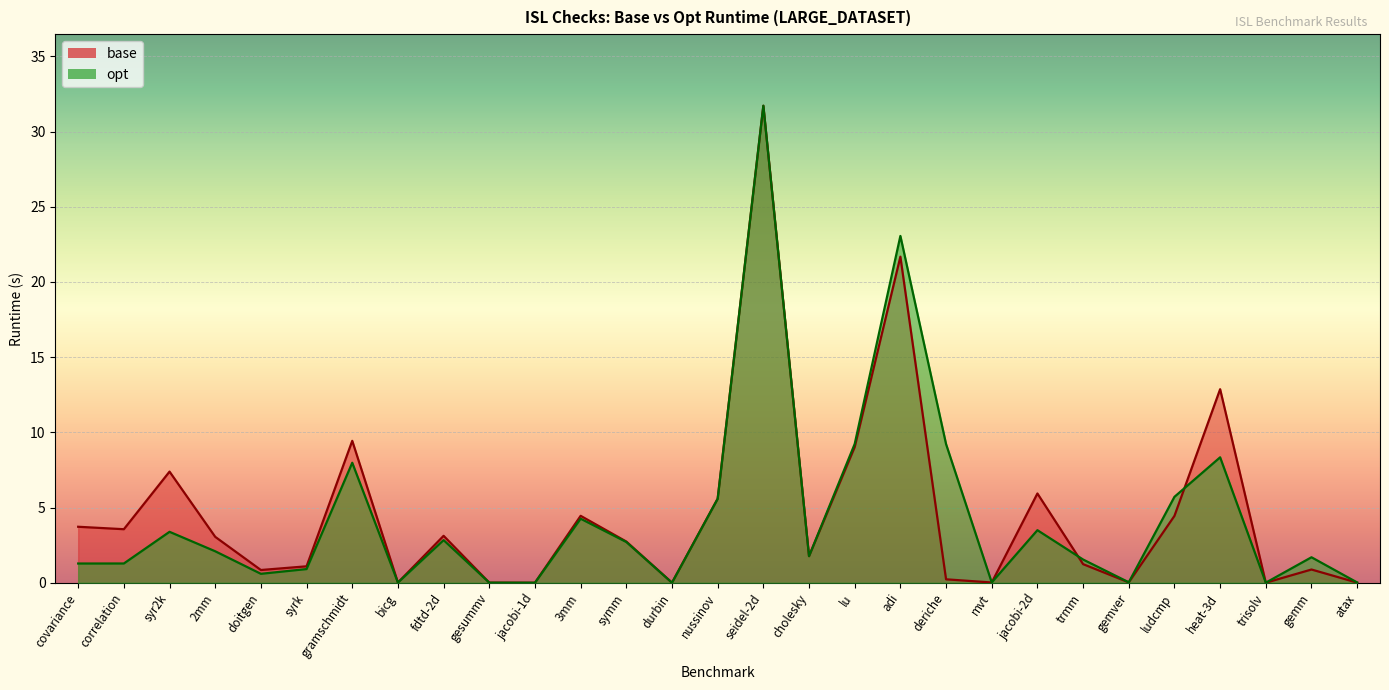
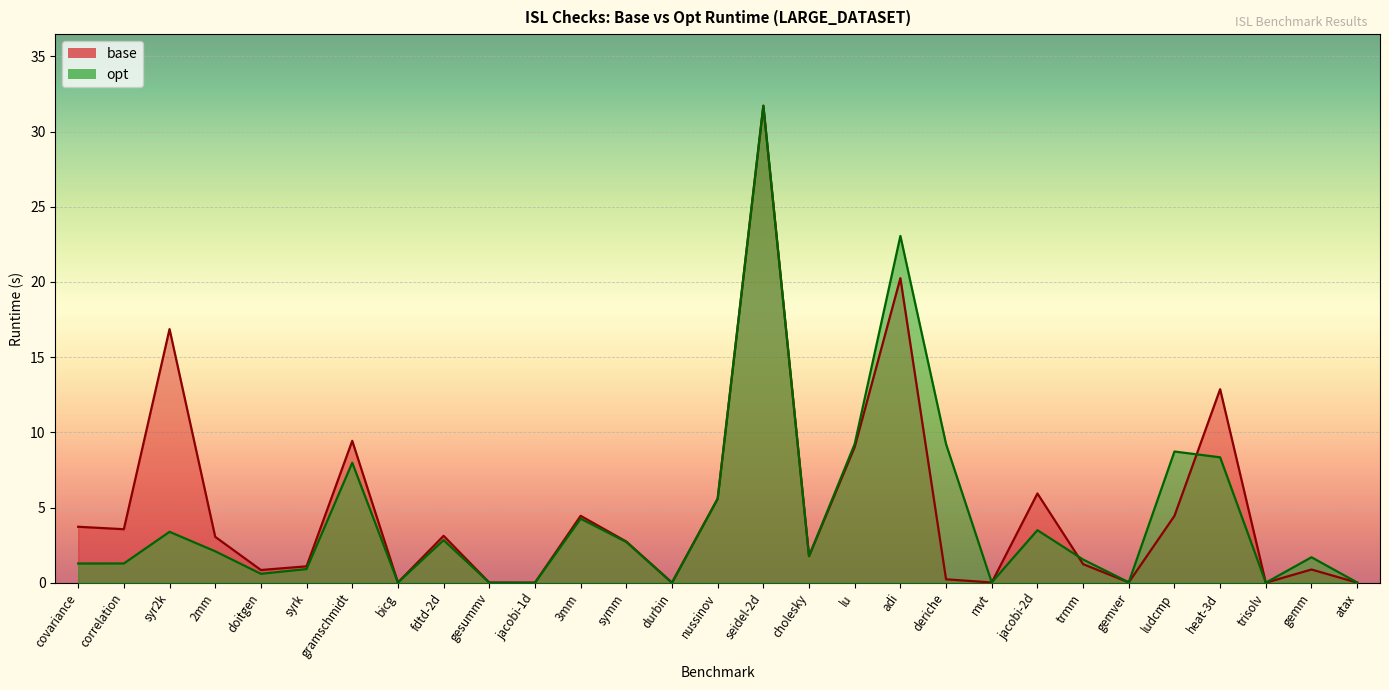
base, syr2k: 7.4 -> 16.9
base, adi: 21.7 -> 20.3
opt, ludcmp: 5.7 -> 8.7
